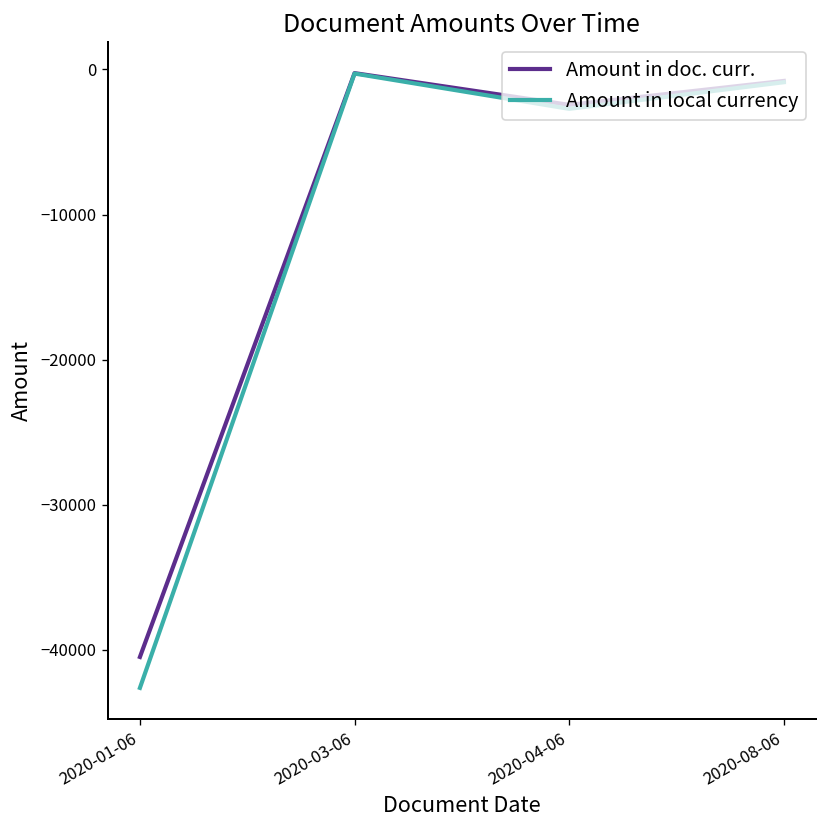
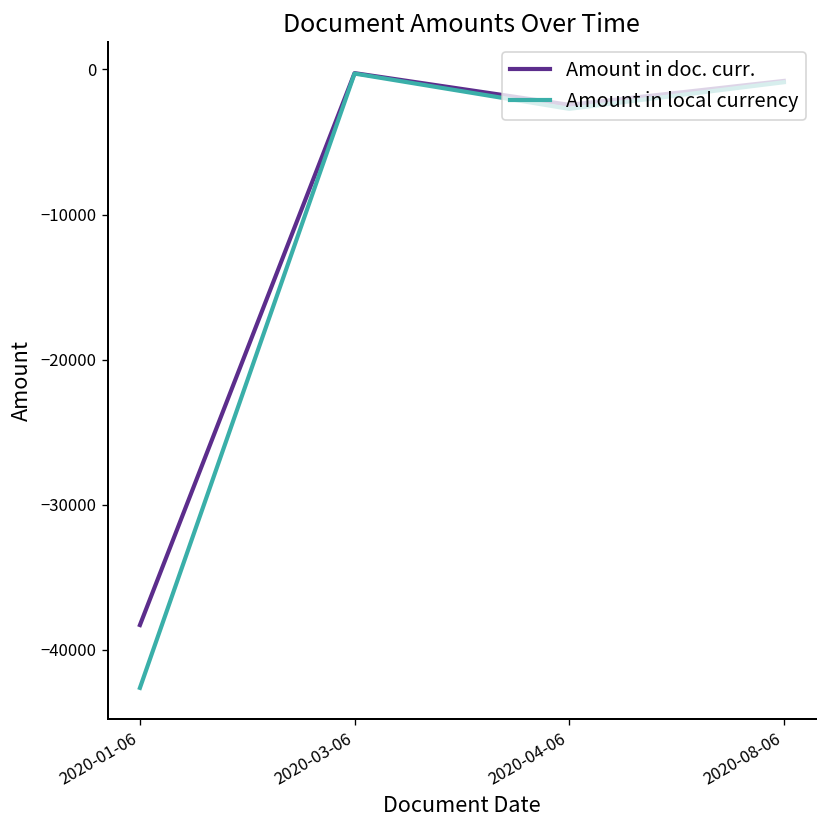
Amount in doc. curr., 2020-01-06: -40500 -> -38300
